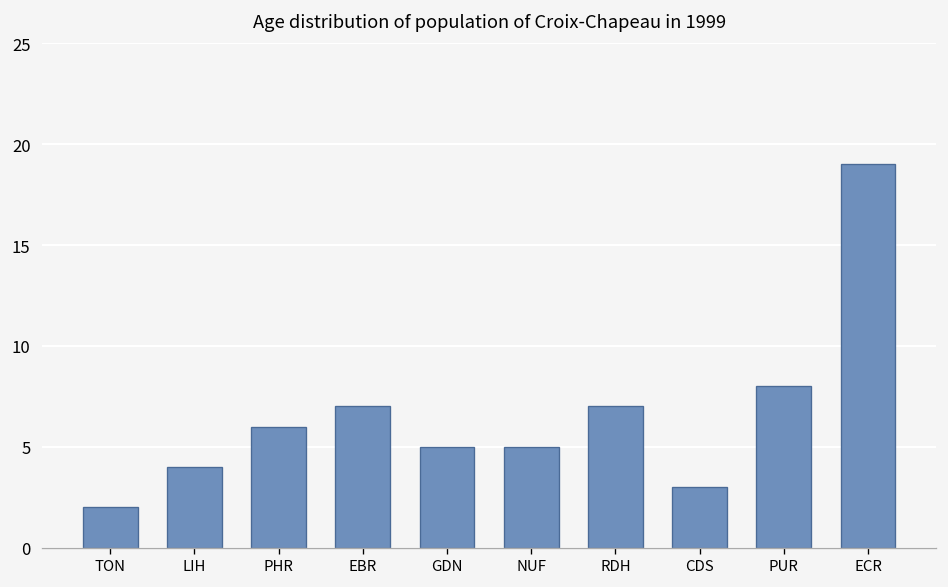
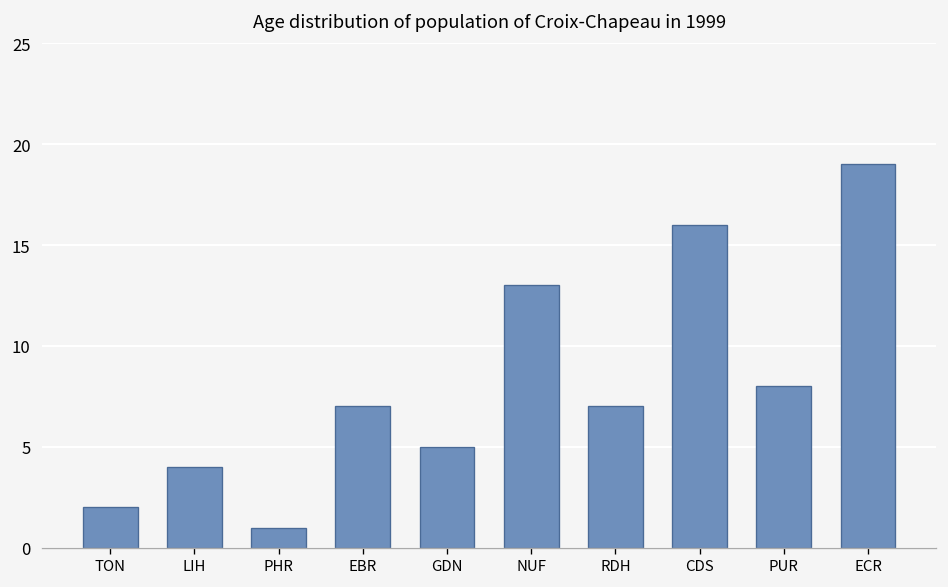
PHR: 6 -> 1
NUF: 5 -> 13
CDS: 3 -> 16
